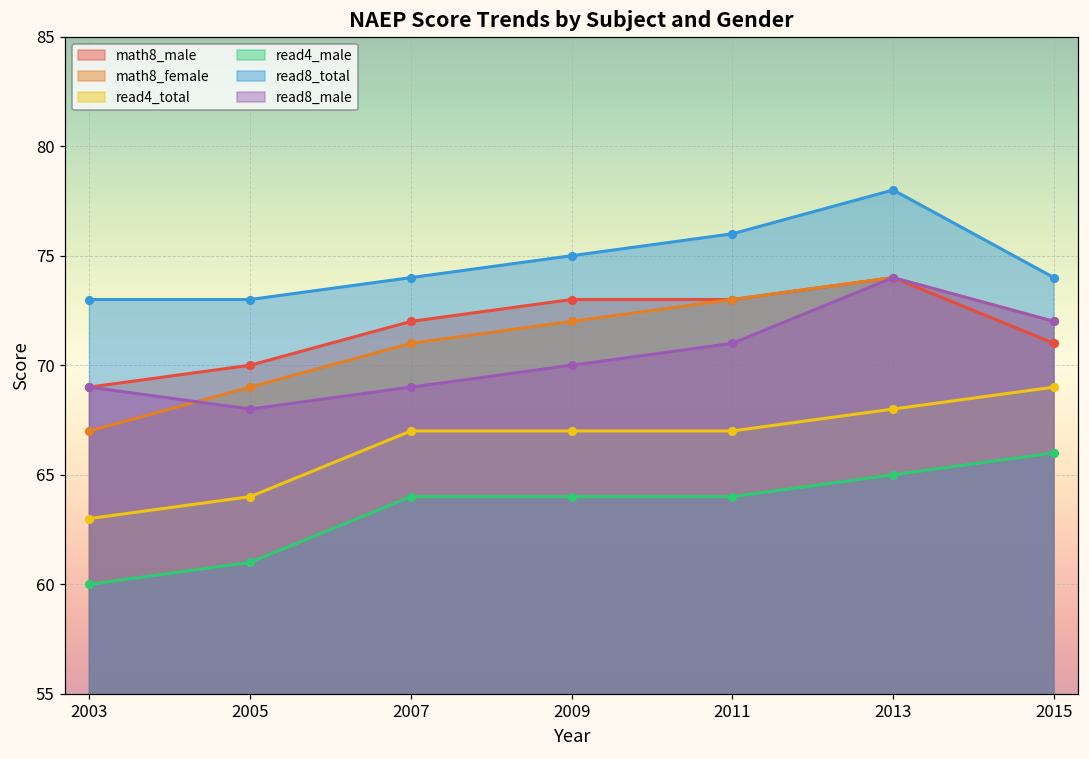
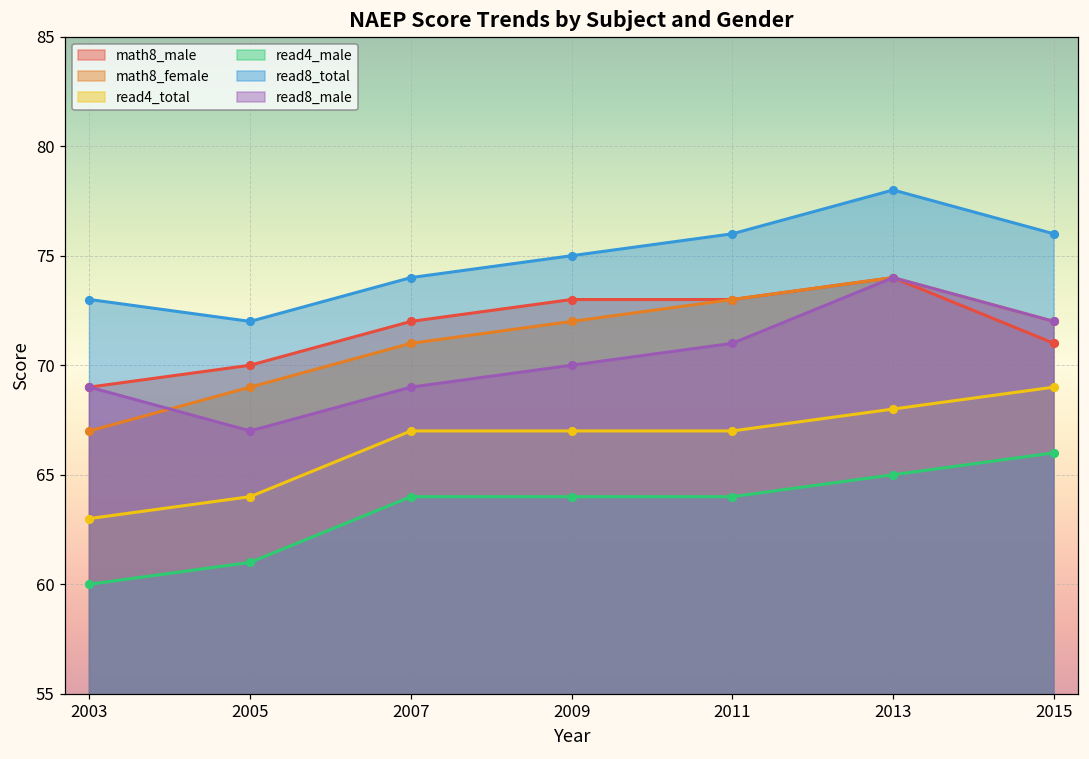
read8_total, 2005: 73 -> 72
read8_male, 2005: 68 -> 67
read8_total, 2015: 74 -> 76
